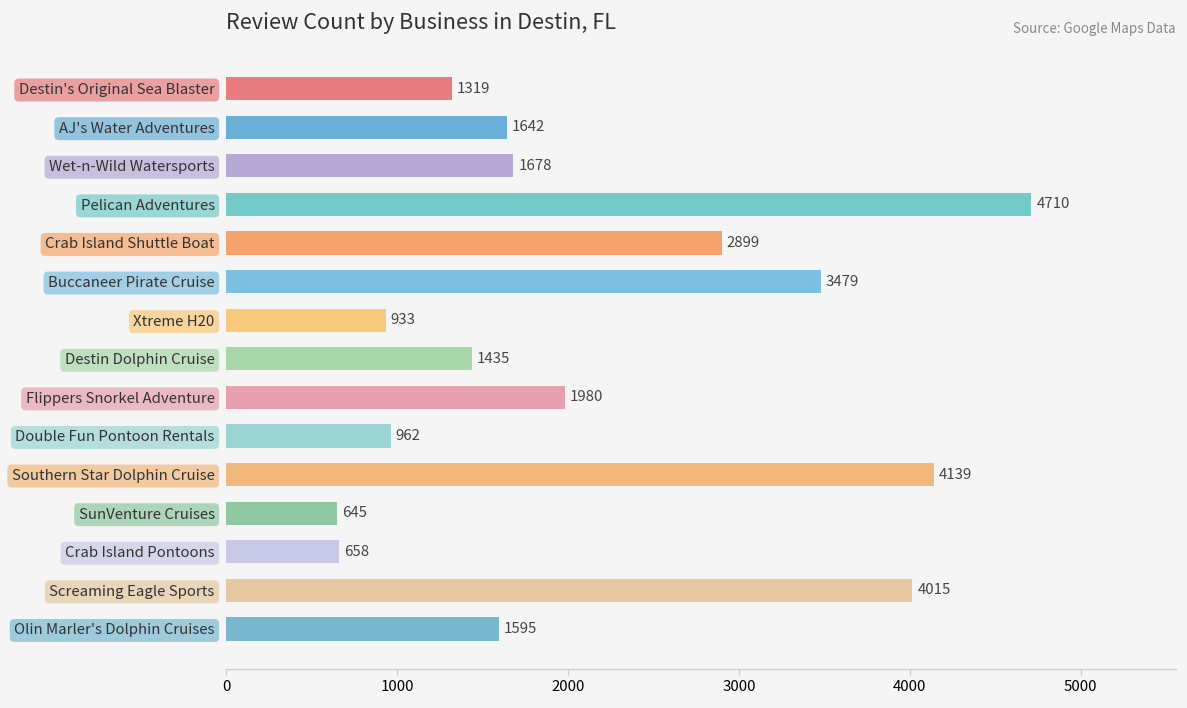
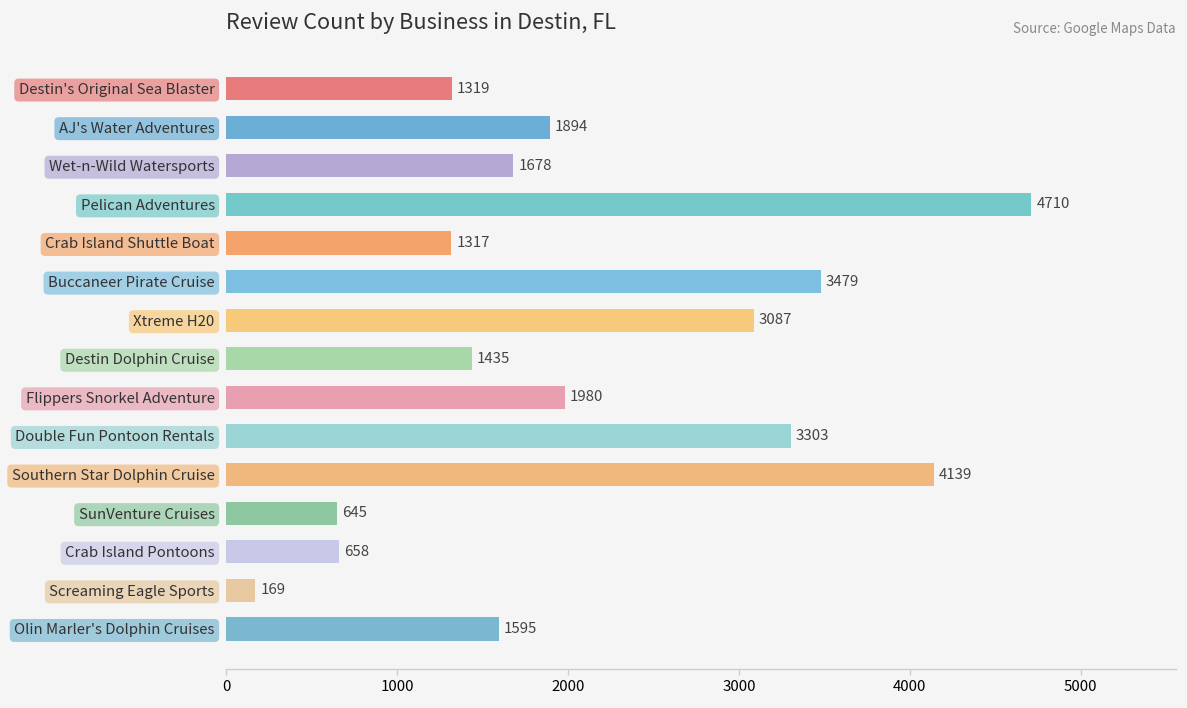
AJ's Water Adventures: 1642 -> 1894
Crab Island Shuttle Boat: 2899 -> 1317
Xtreme H20: 933 -> 3087
Double Fun Pontoon Rentals: 962 -> 3303
Screaming Eagle Sports: 4015 -> 169
